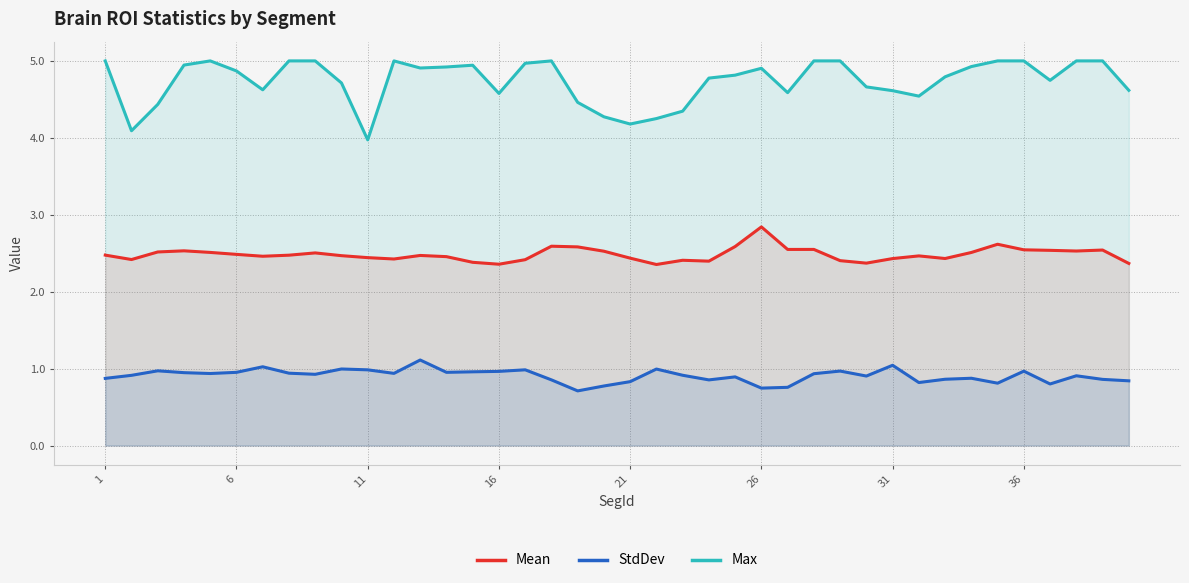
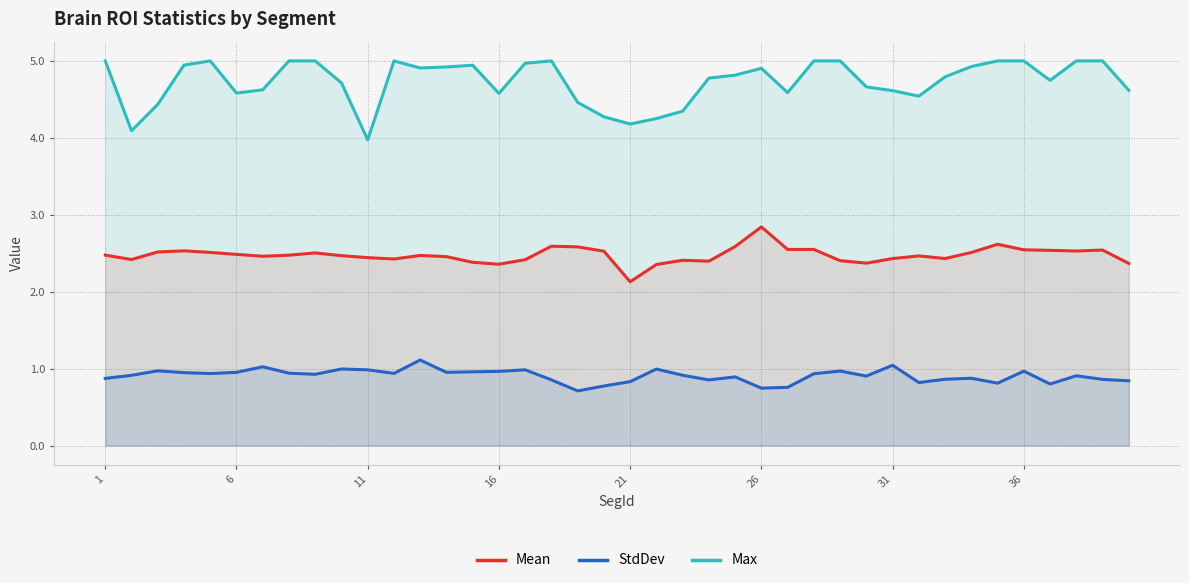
Max, 6: 4.9 -> 4.6
Mean, 21: 2.4 -> 2.1
